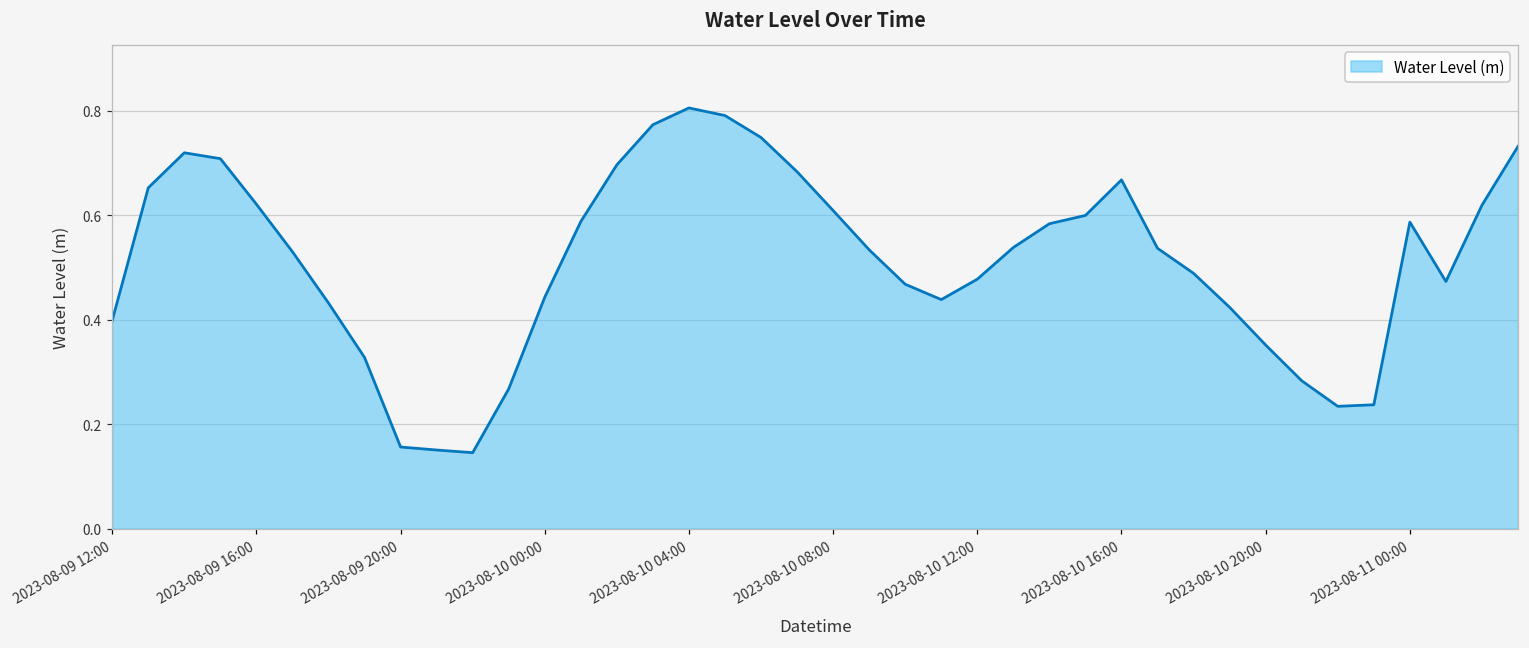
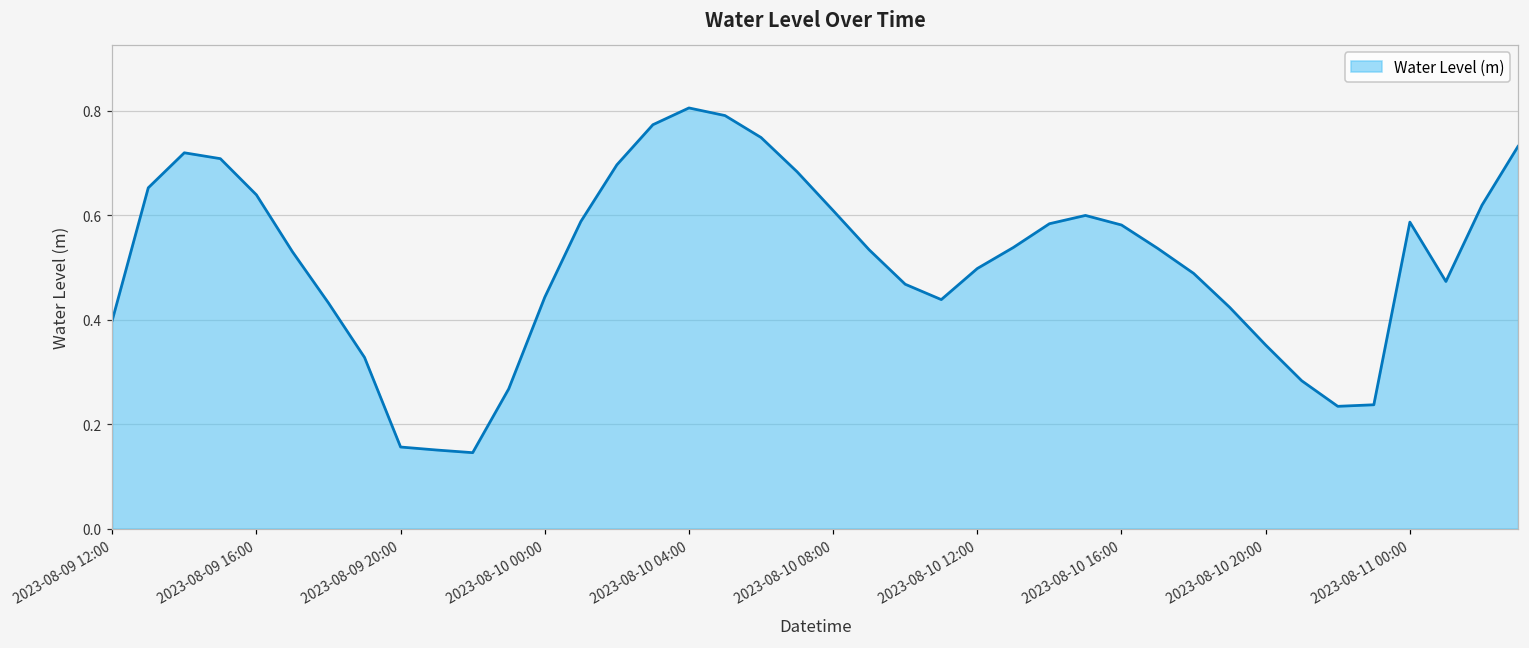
2023-08-09 16:00: 0.62 -> 0.64
2023-08-10 12:00: 0.48 -> 0.50
2023-08-10 16:00: 0.67 -> 0.58
